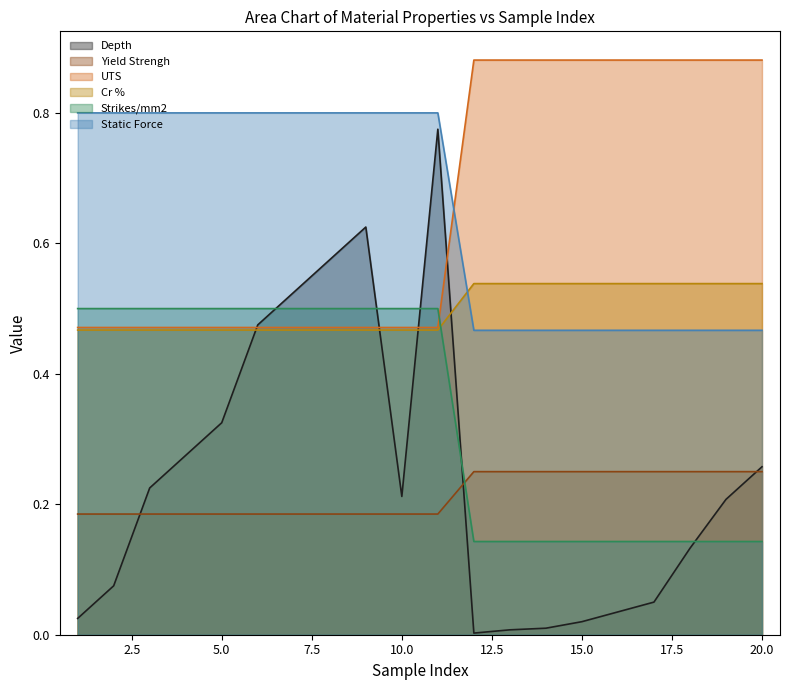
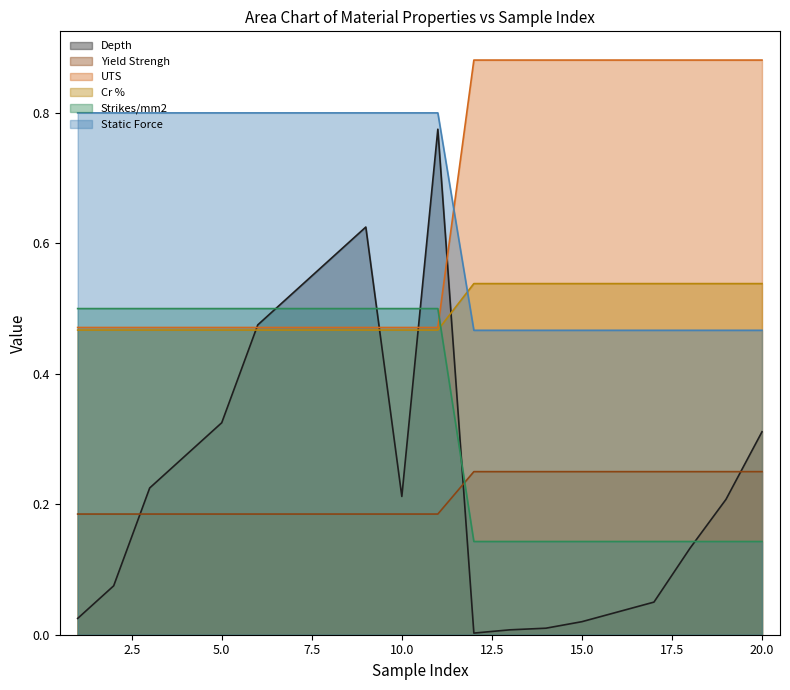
Depth, 20.0: 0.26 -> 0.31
